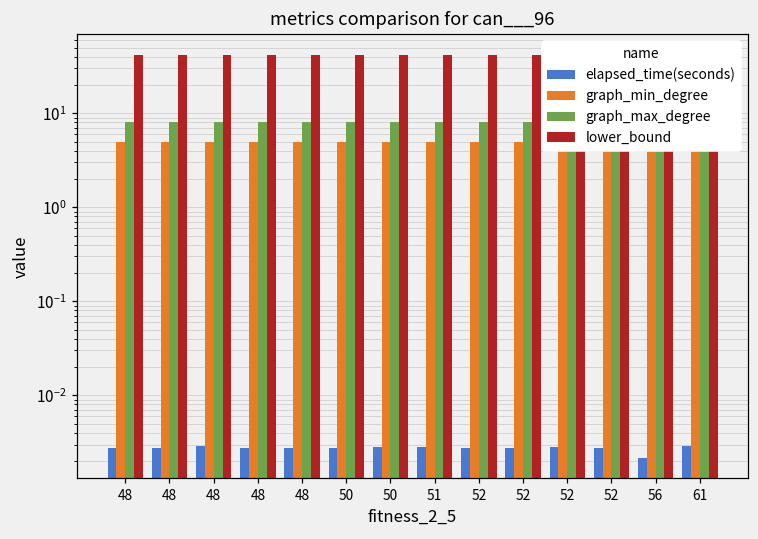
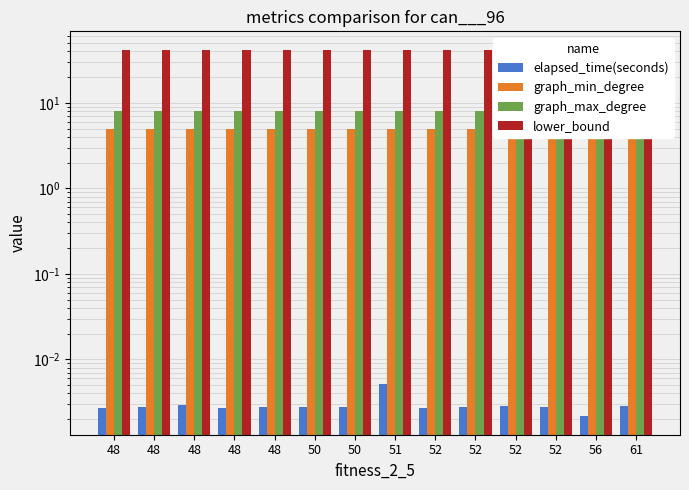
elapsed_time(seconds), 51: 0.0028 -> 0.005
